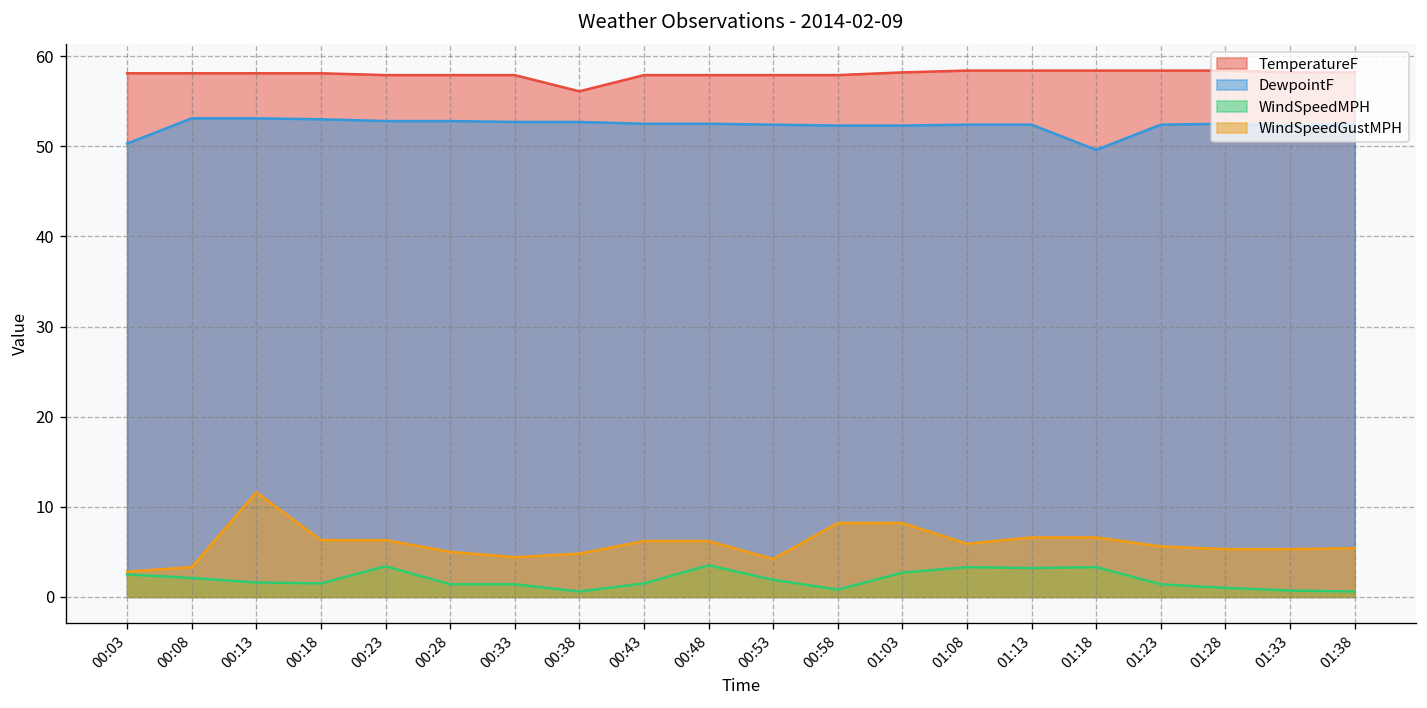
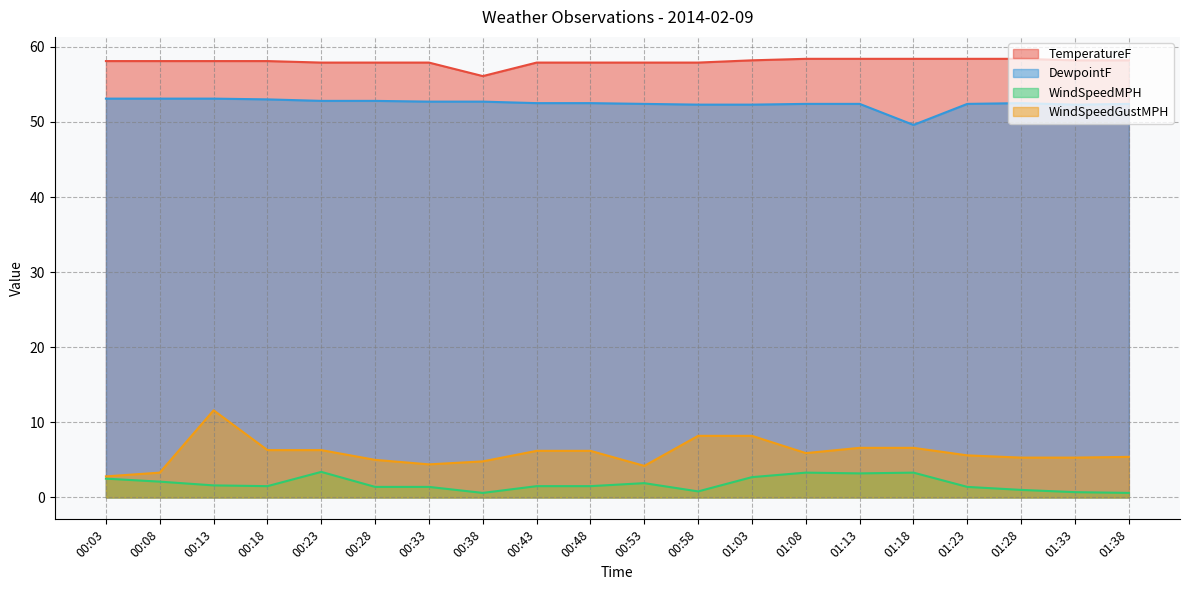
DewpointF, 00:03: 50 -> 53
WindSpeedMPH, 00:48: 4 -> 2
